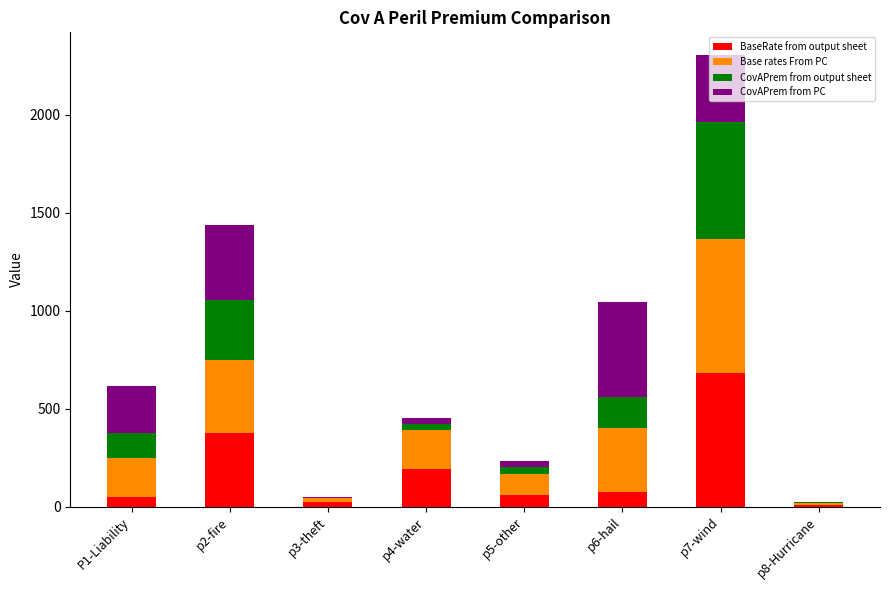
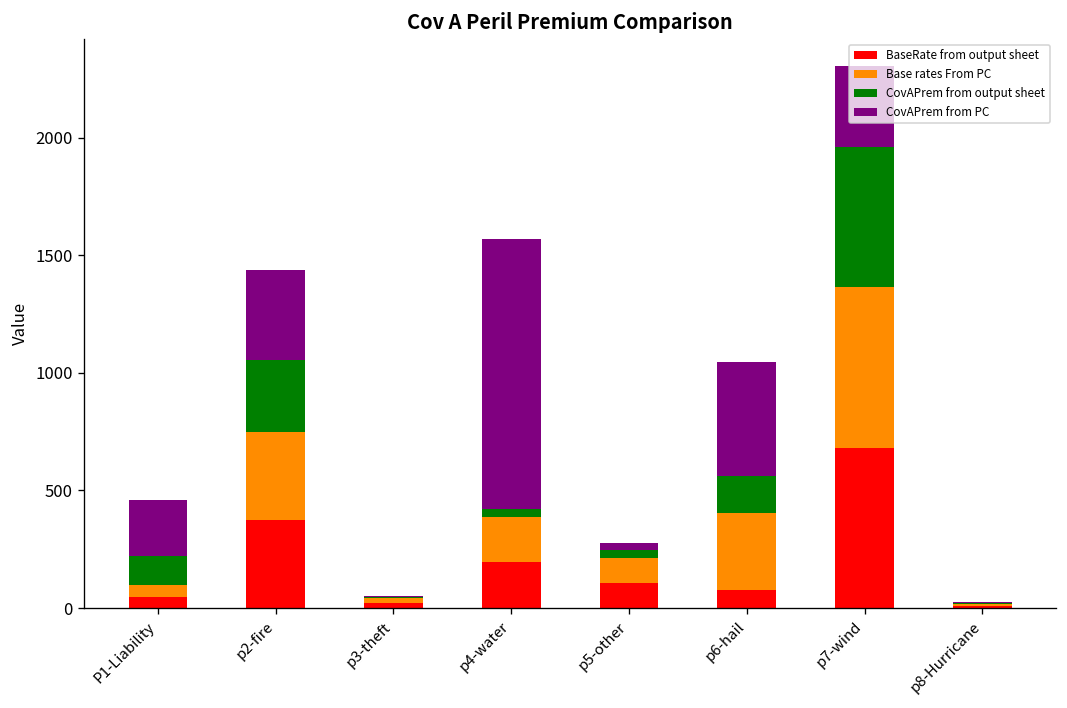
Base rates From PC, P1-Liability: 200 -> 50
CovAPrem from PC, p4-water: 30 -> 1150
BaseRate from output sheet, p5-other: 60 -> 110
